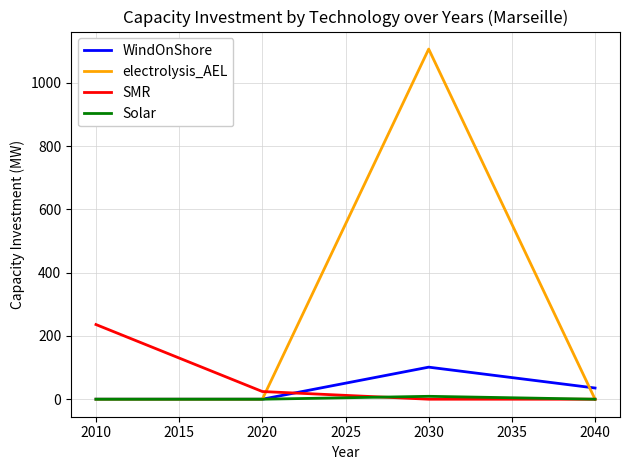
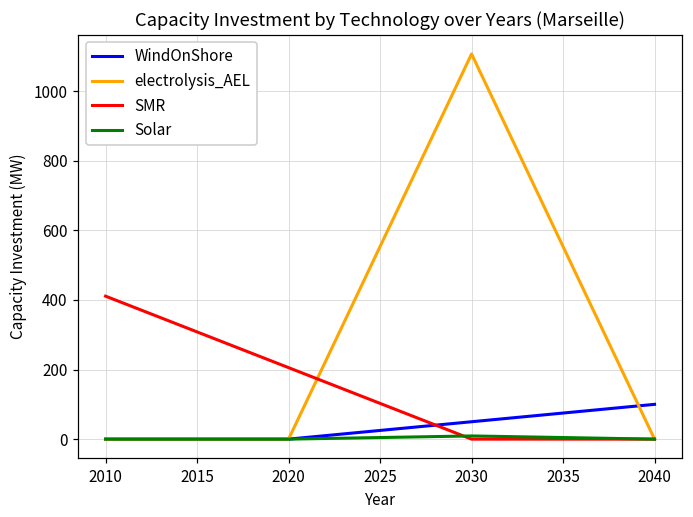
SMR, 2010: 240 -> 410
SMR, 2020: 20 -> 210
WindOnShore, 2030: 100 -> 50
WindOnShore, 2040: 40 -> 100
